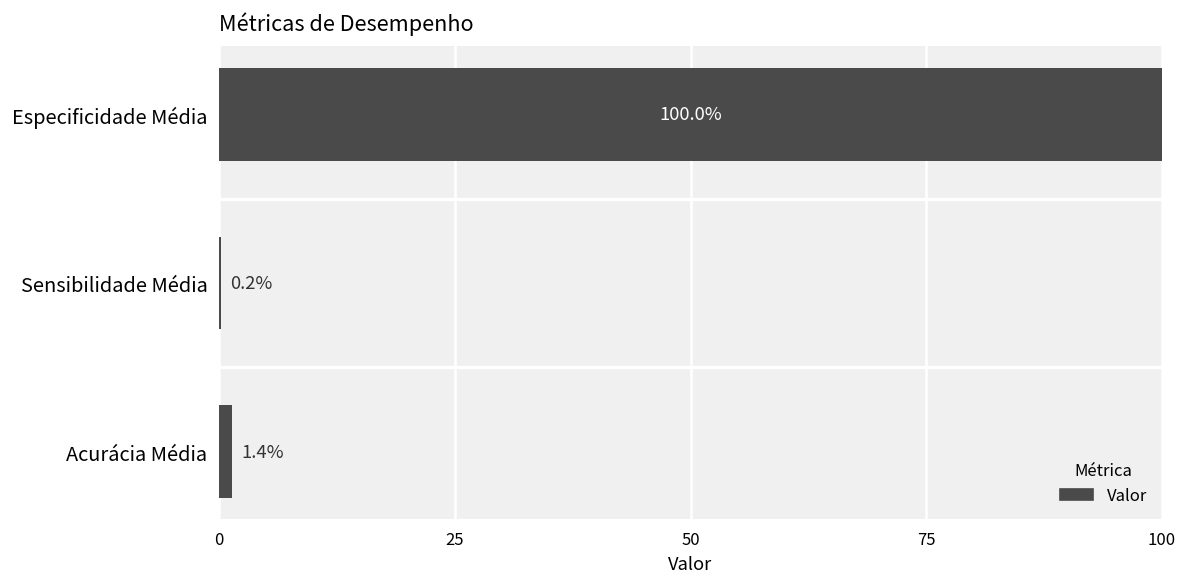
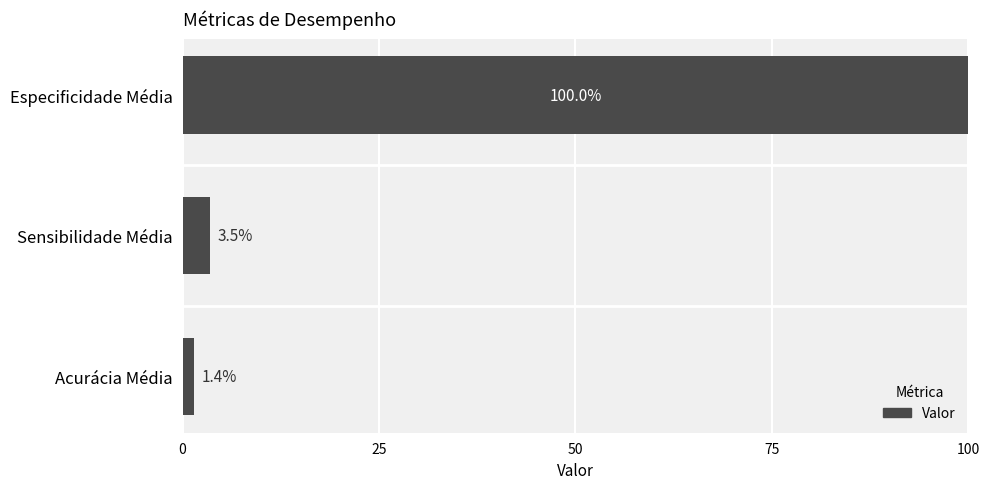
Sensibilidade Média: 0.2% -> 3.5%
